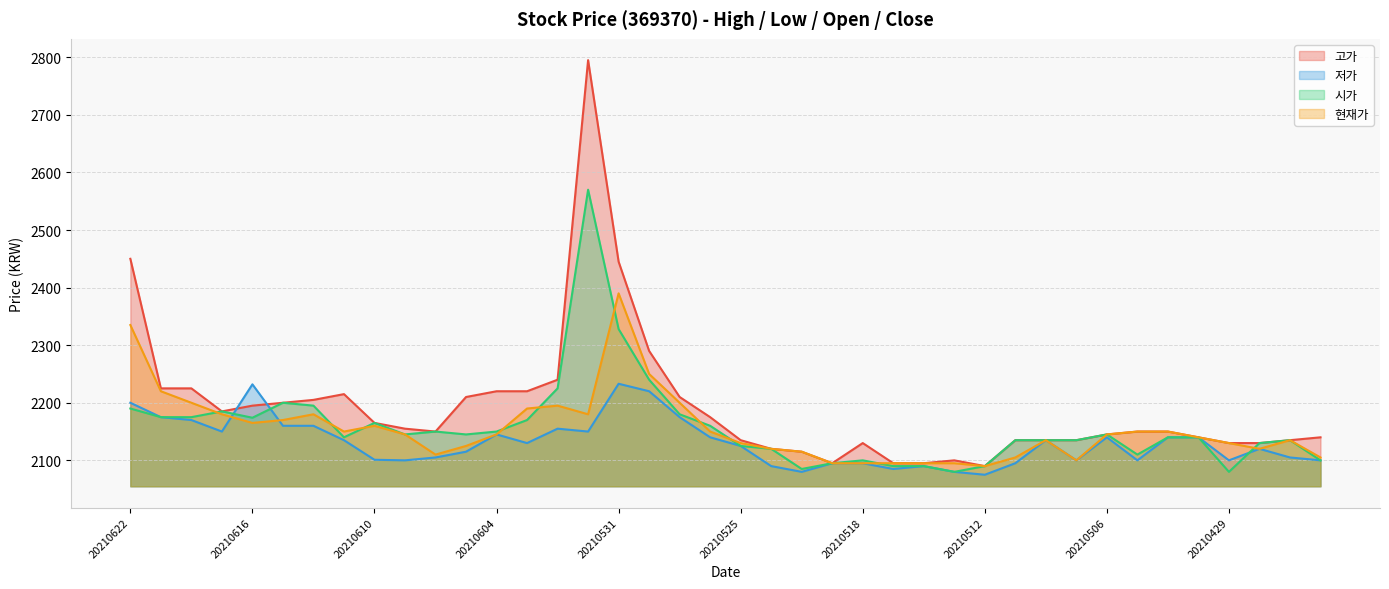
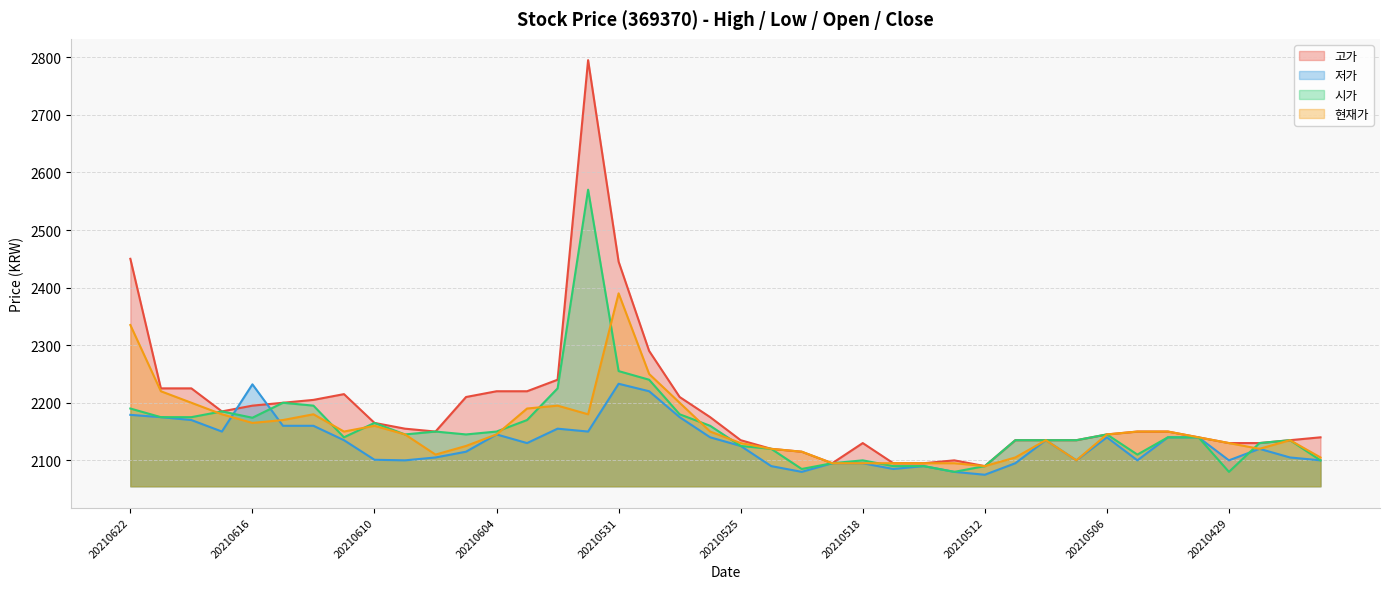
저가, 20210622: 2200 -> 2180
시가, 20210531: 2330 -> 2260
